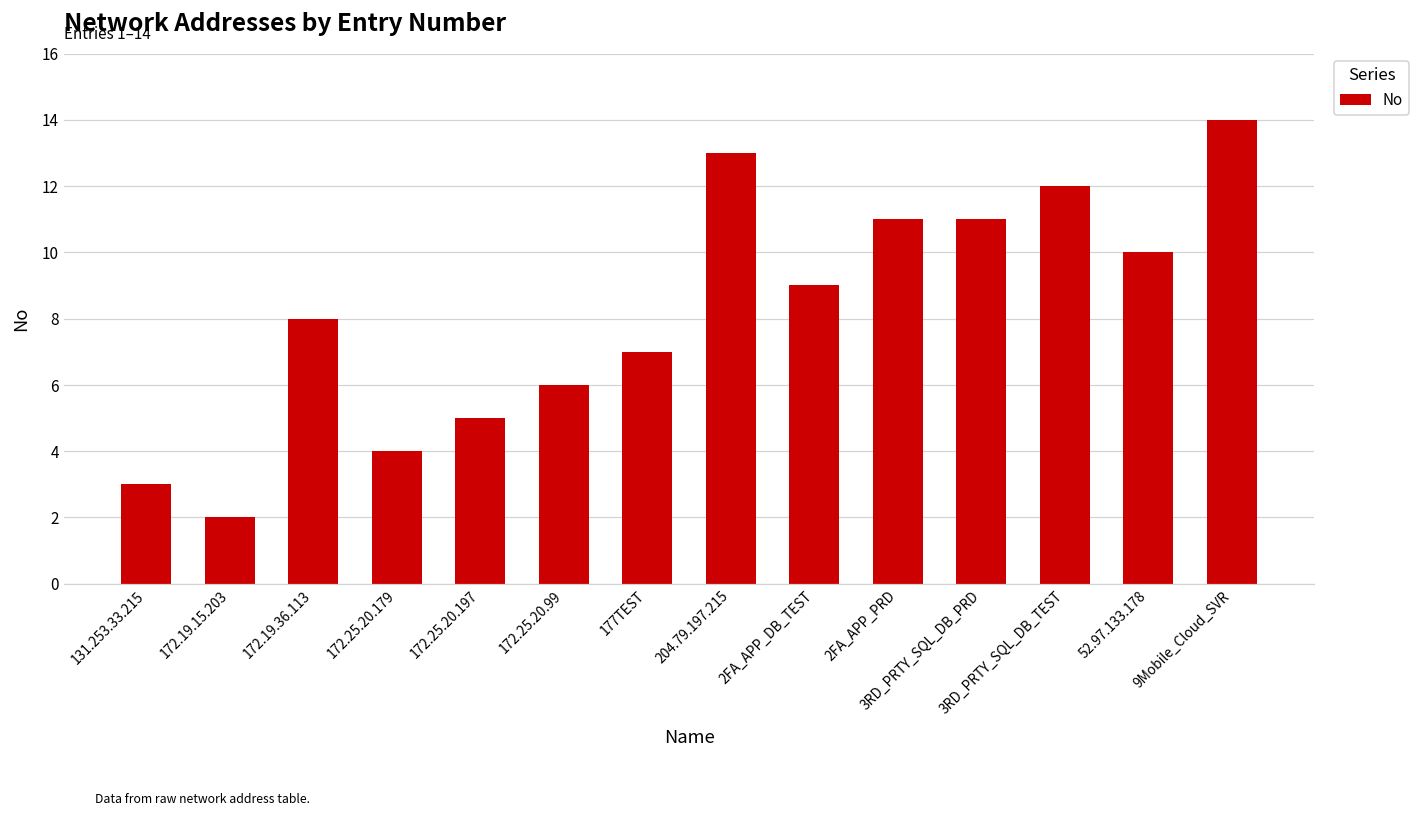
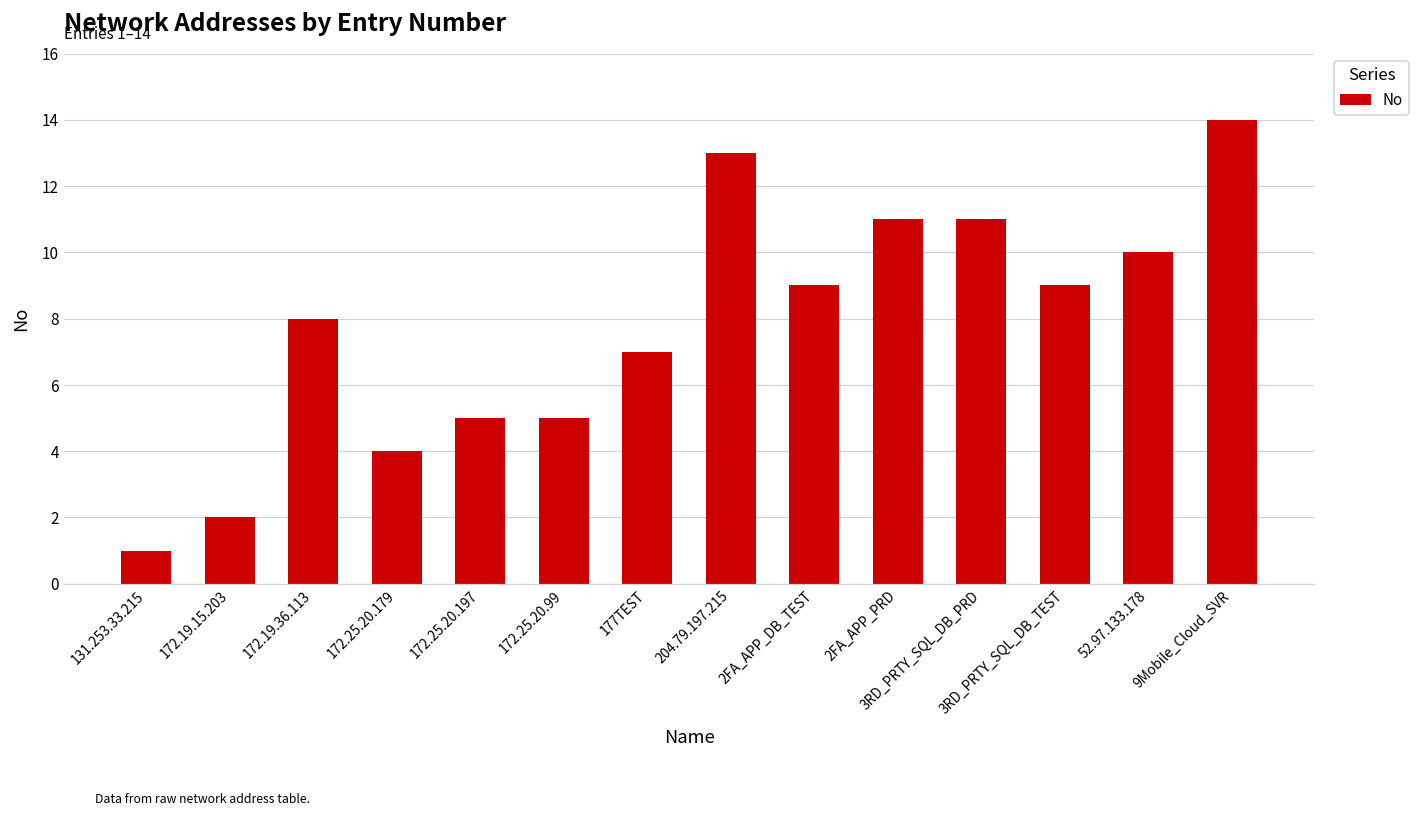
131.253.33.215: 3 -> 1
172.25.20.99: 6 -> 5
3RD_PRTY_SQL_DB_TEST: 12 -> 9
